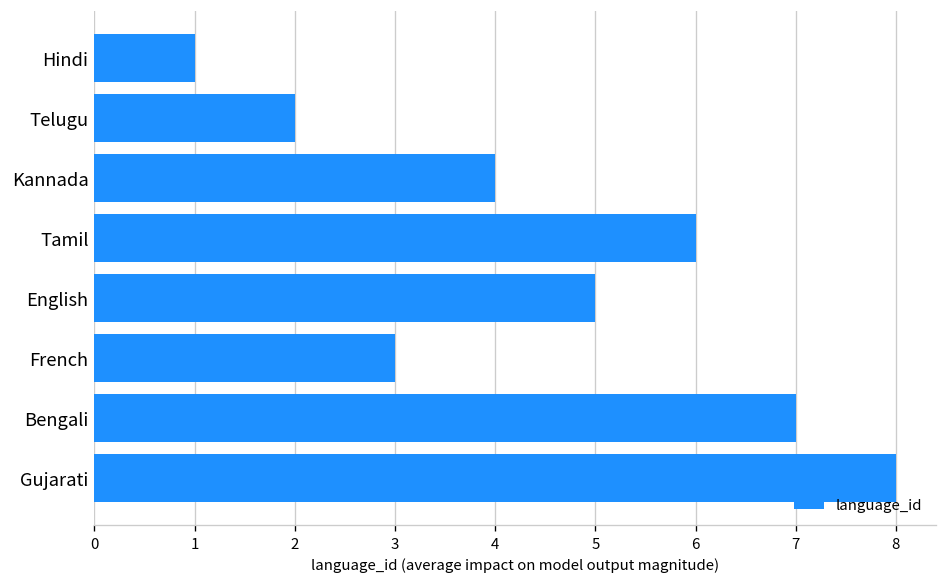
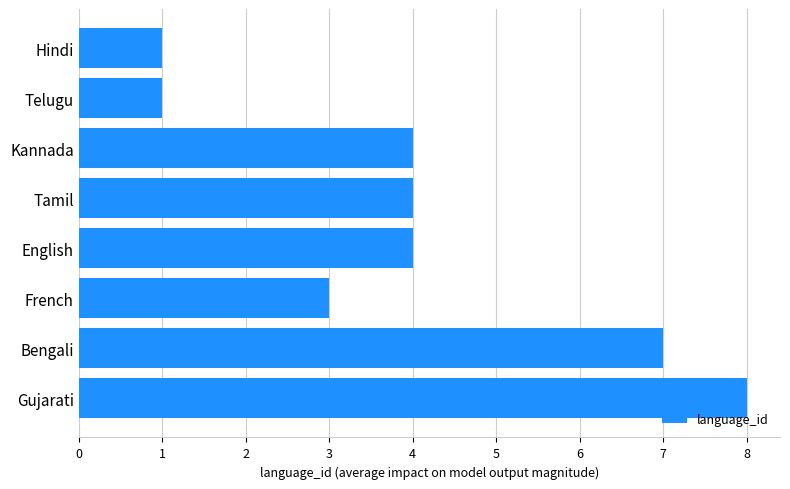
Telugu: 2 -> 1
Tamil: 6 -> 4
English: 5 -> 4
